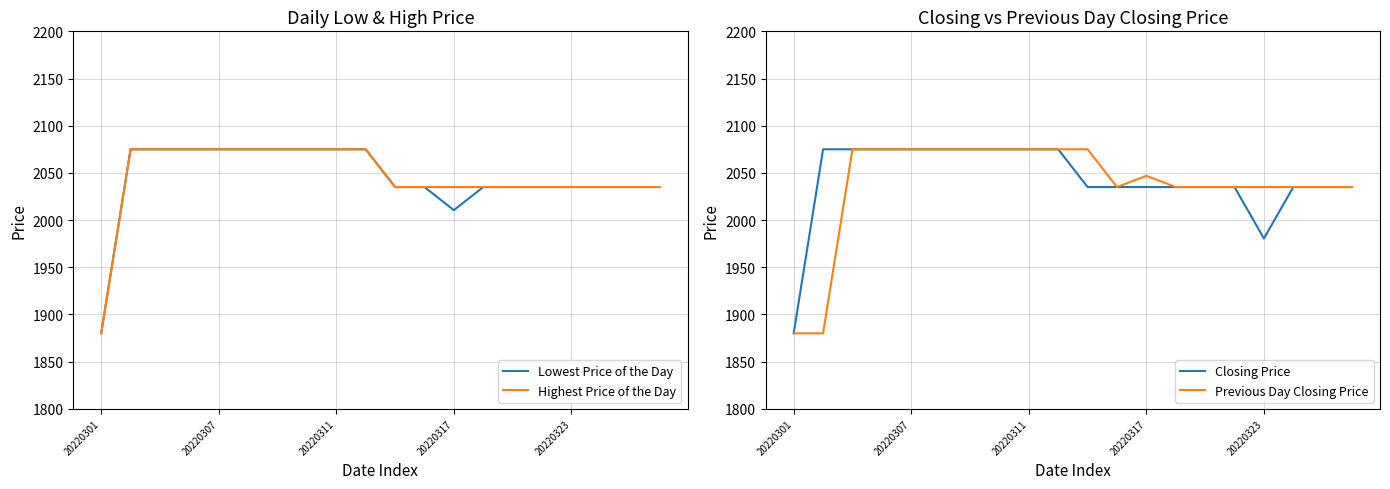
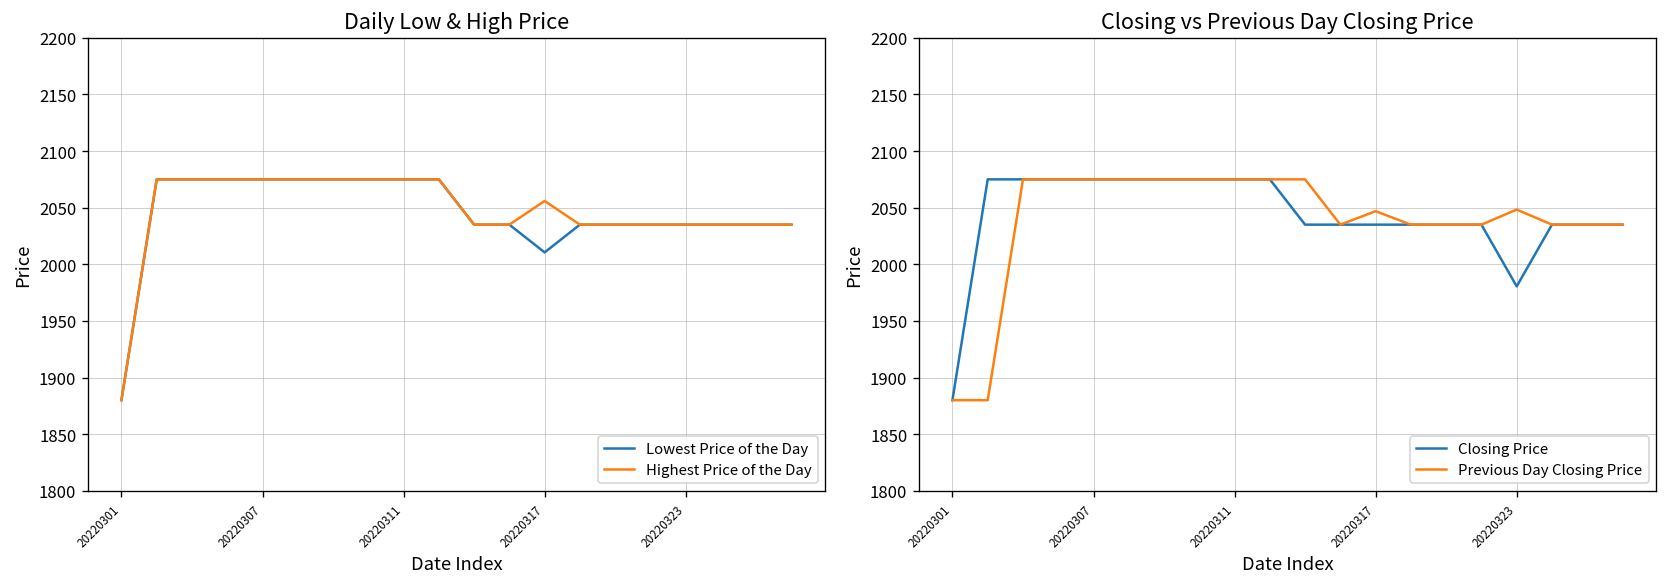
Daily Low & High Price, Highest Price of the Day, 20220317: 2040 -> 2060
Closing vs Previous Day Closing Price, Previous Day Closing Price, 20220323: 2040 -> 2050
